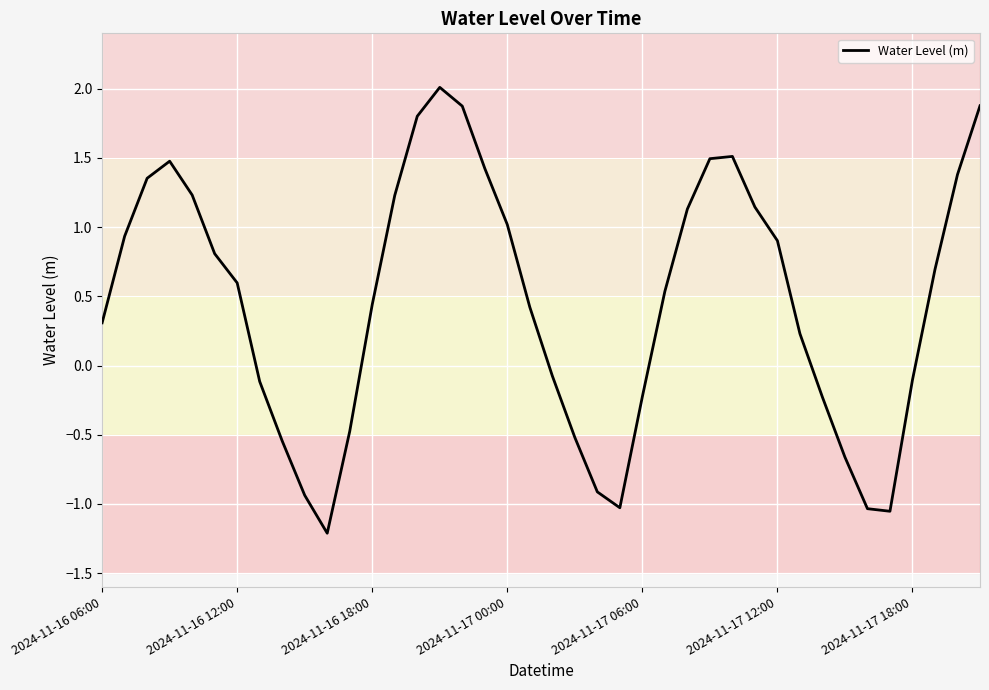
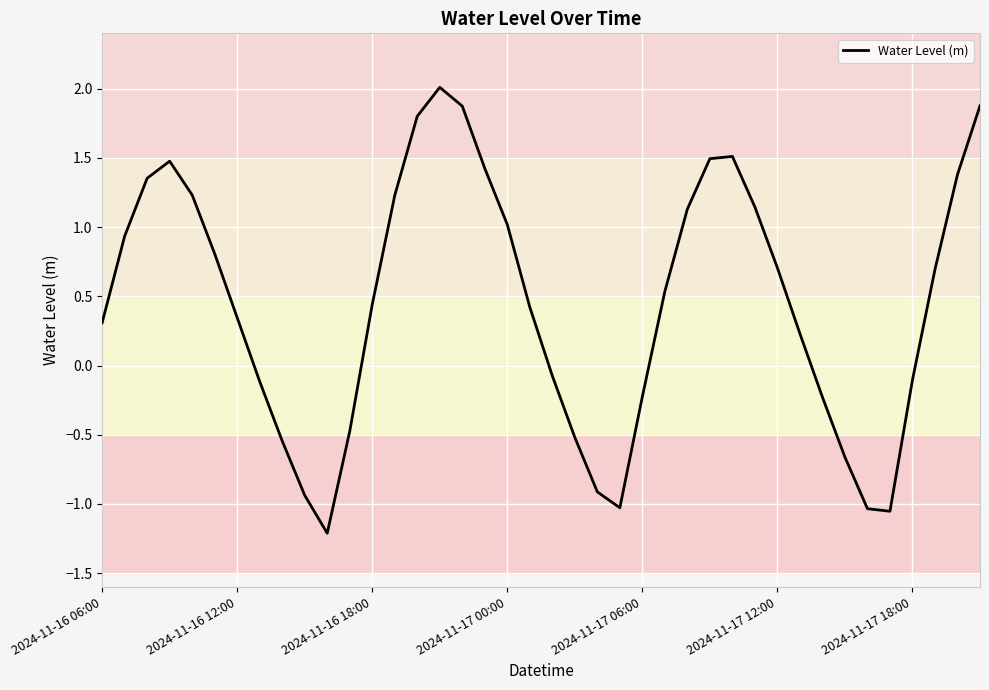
2024-11-16 12:00: 0.60 -> 0.35
2024-11-17 12:00: 0.90 -> 0.71
